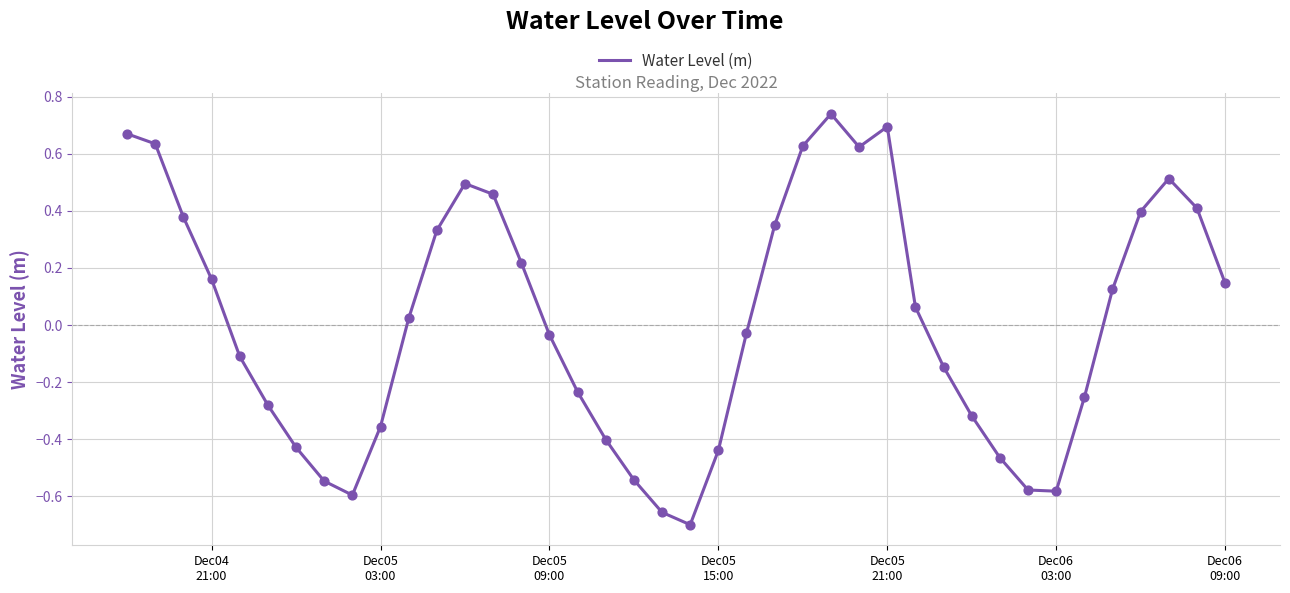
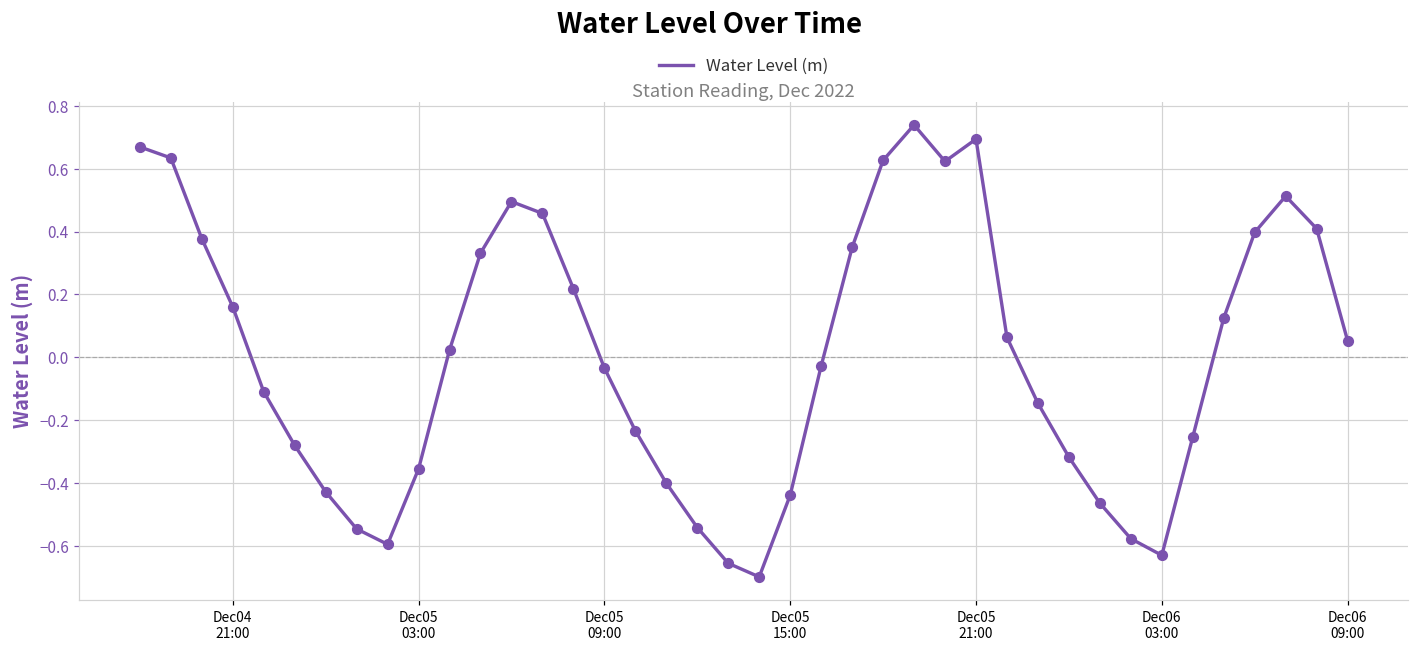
Dec06 03:00: -0.58 -> -0.63
Dec06 09:00: 0.15 -> 0.05
